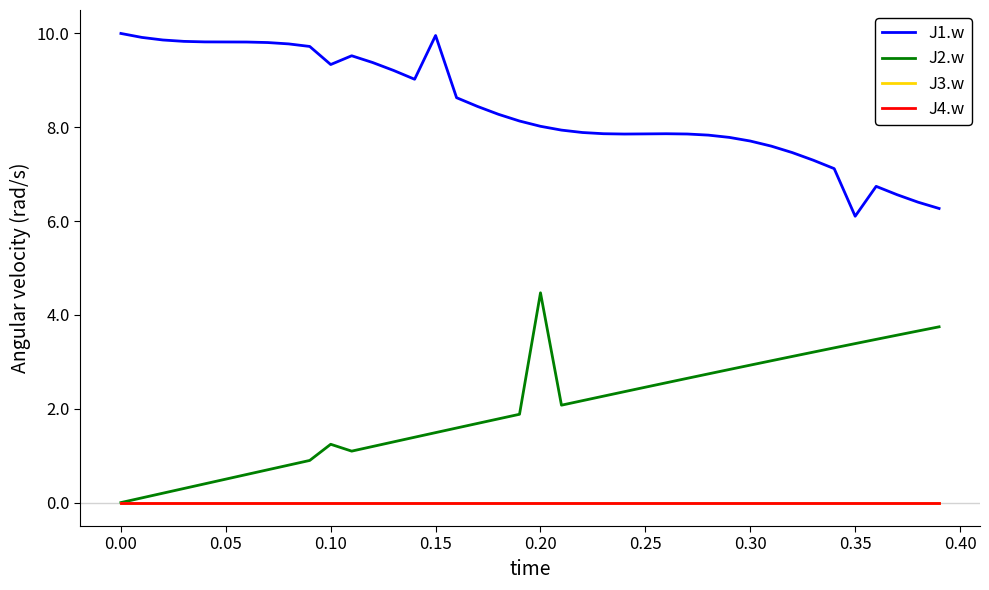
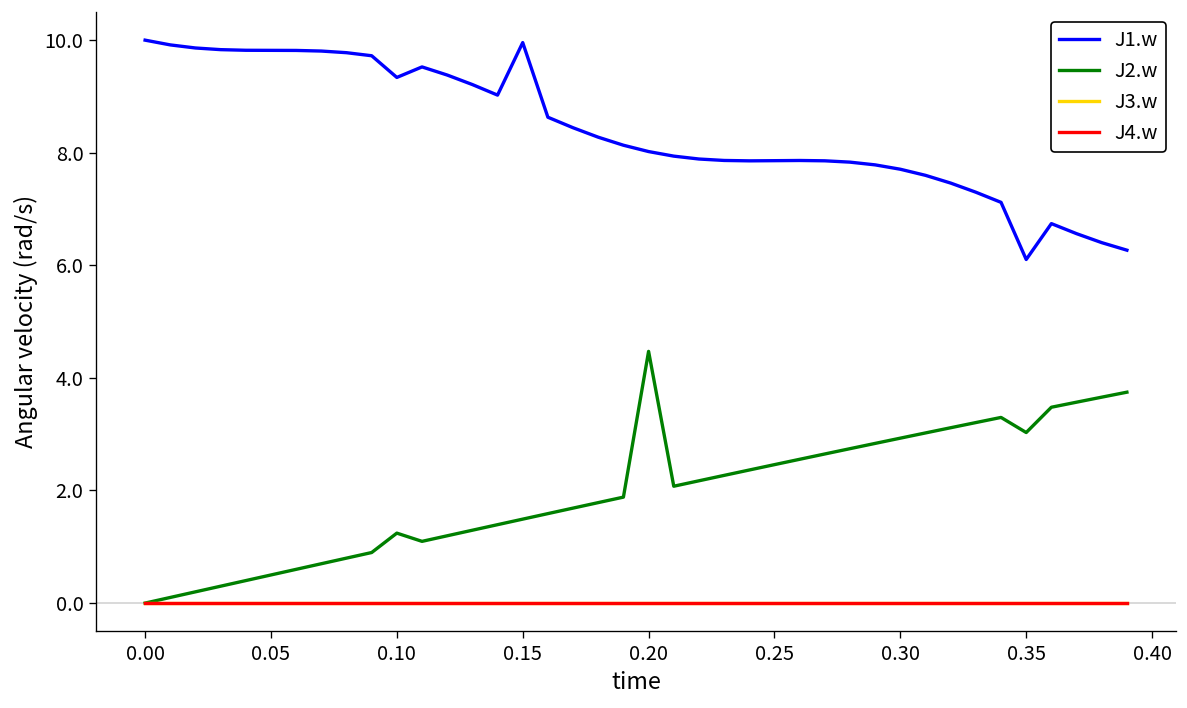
J2.w, 0.35: 3.4 -> 3.0
